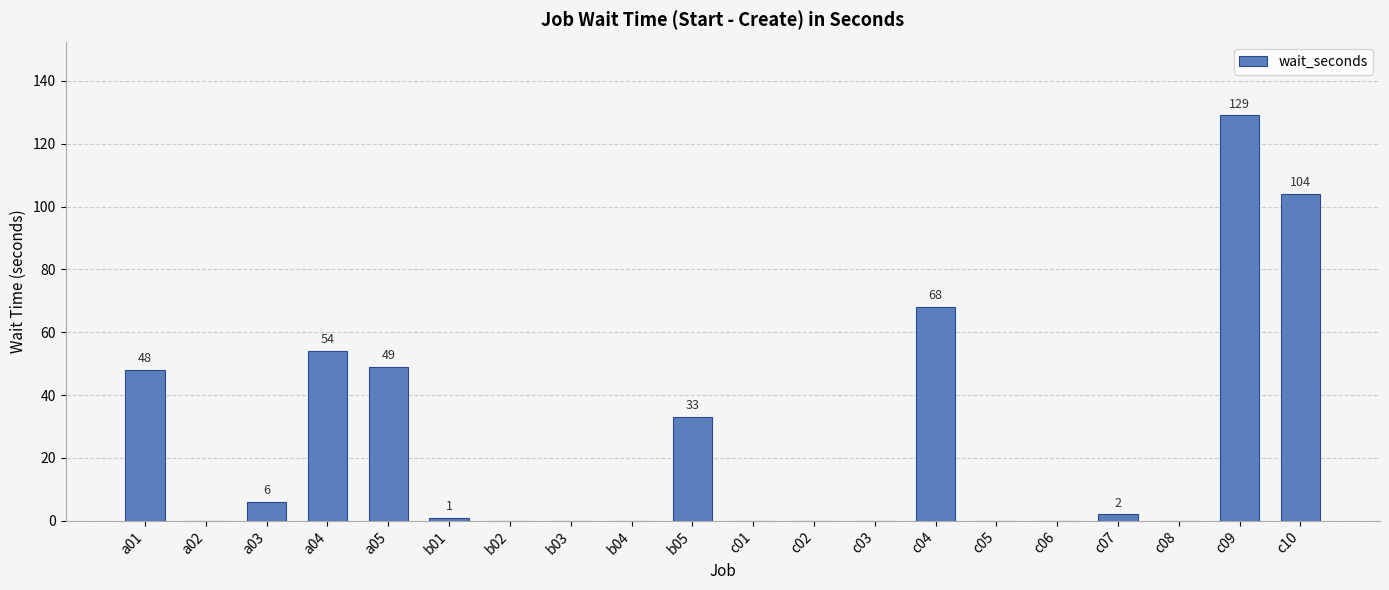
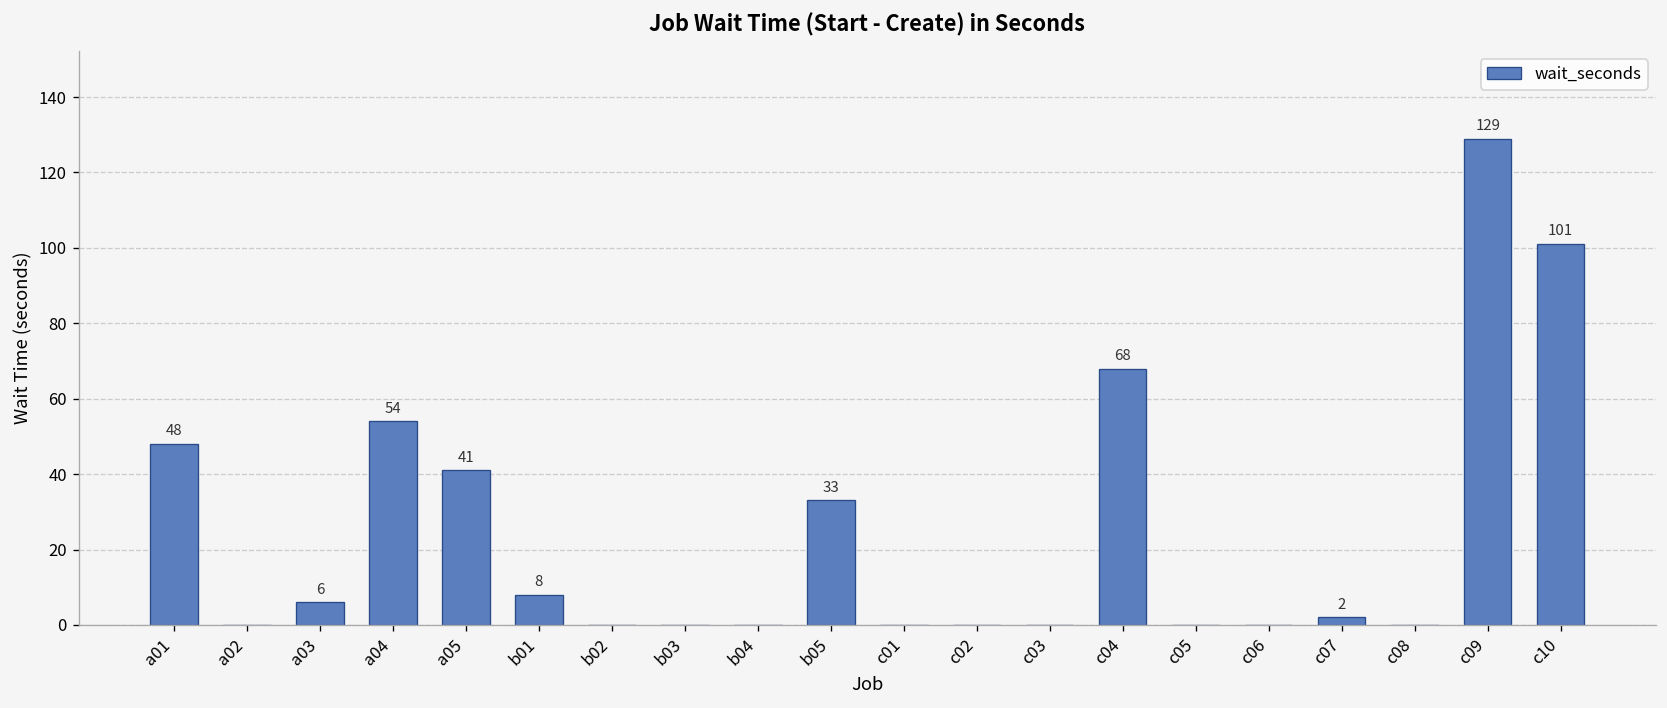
a05: 49 -> 41
b01: 1 -> 8
c10: 104 -> 101
